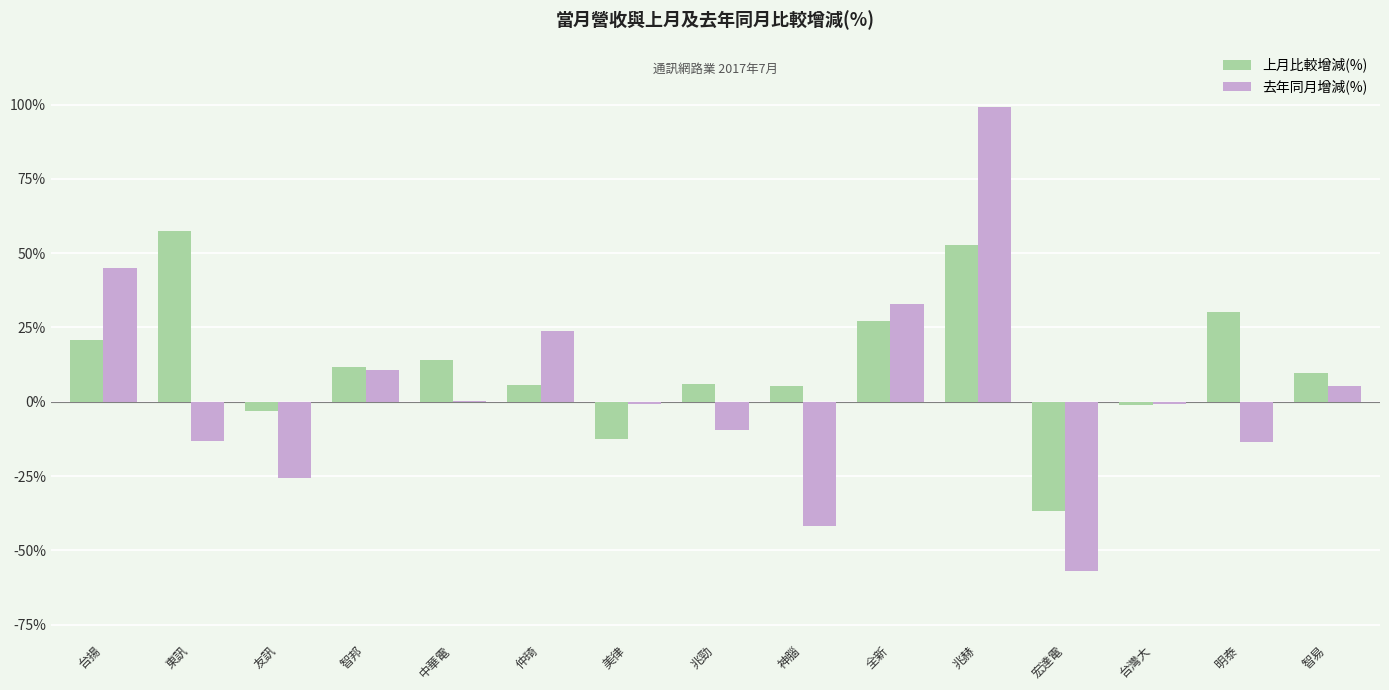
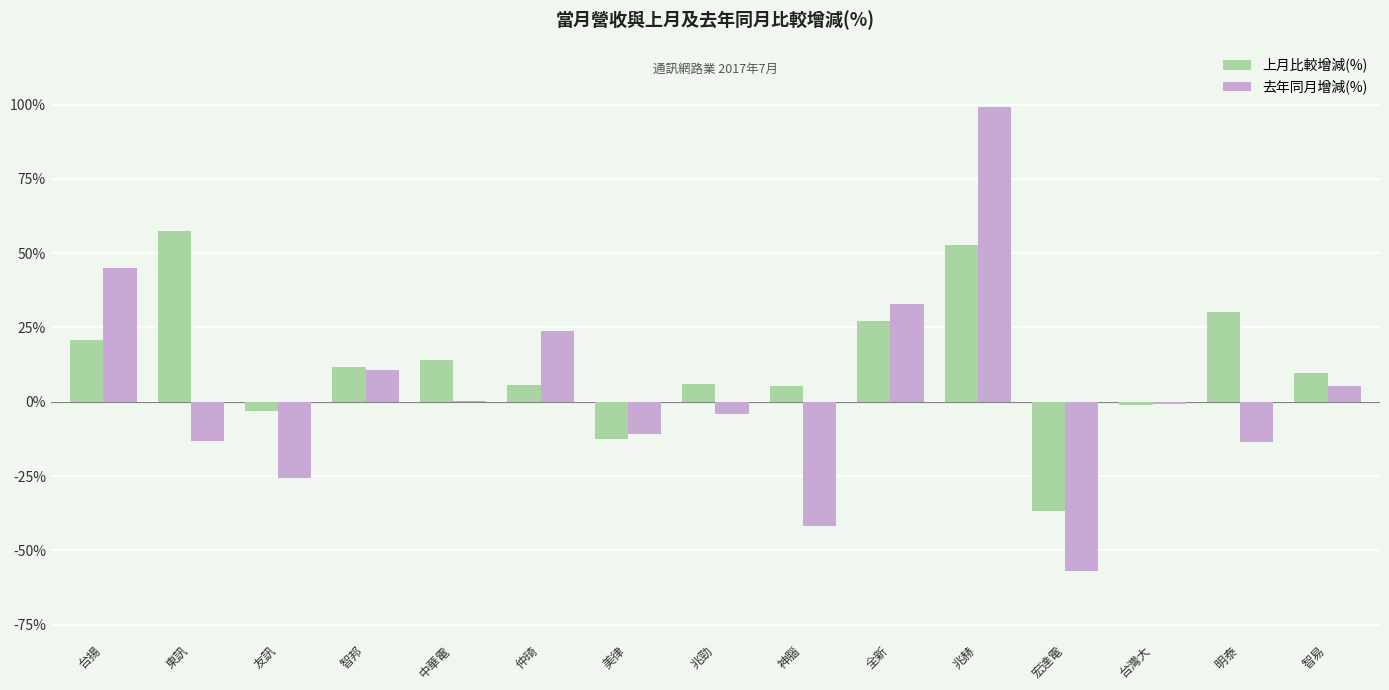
去年同月增減(%), 美律: -1% -> -11%
去年同月增減(%), 兆勁: -10% -> -4%
